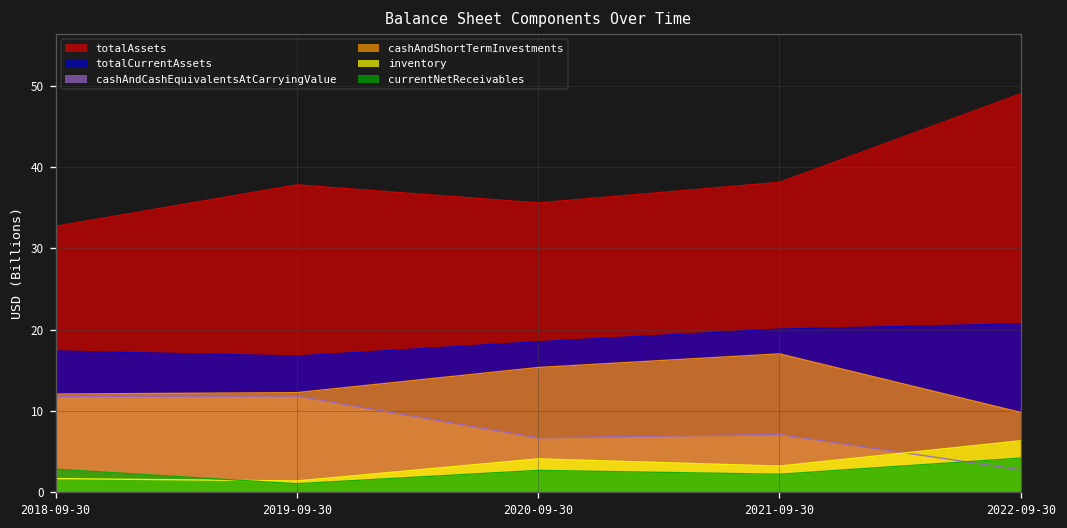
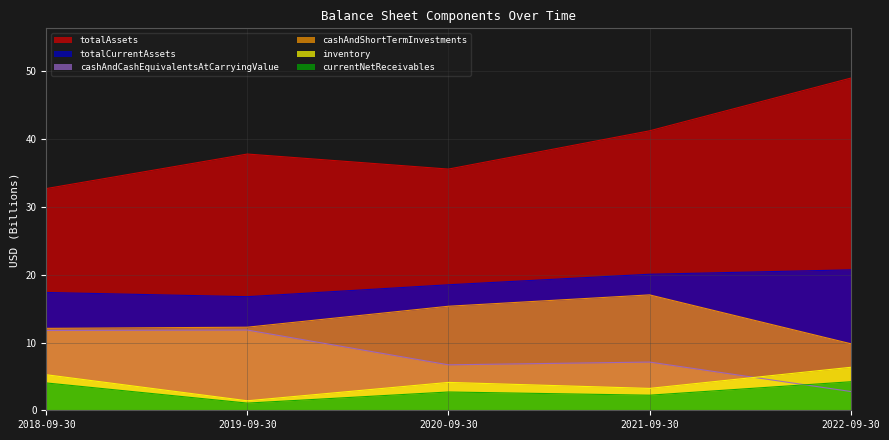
inventory, 2018-09-30: 2 -> 5
currentNetReceivables, 2018-09-30: 3 -> 4
totalAssets, 2021-09-30: 38 -> 41
